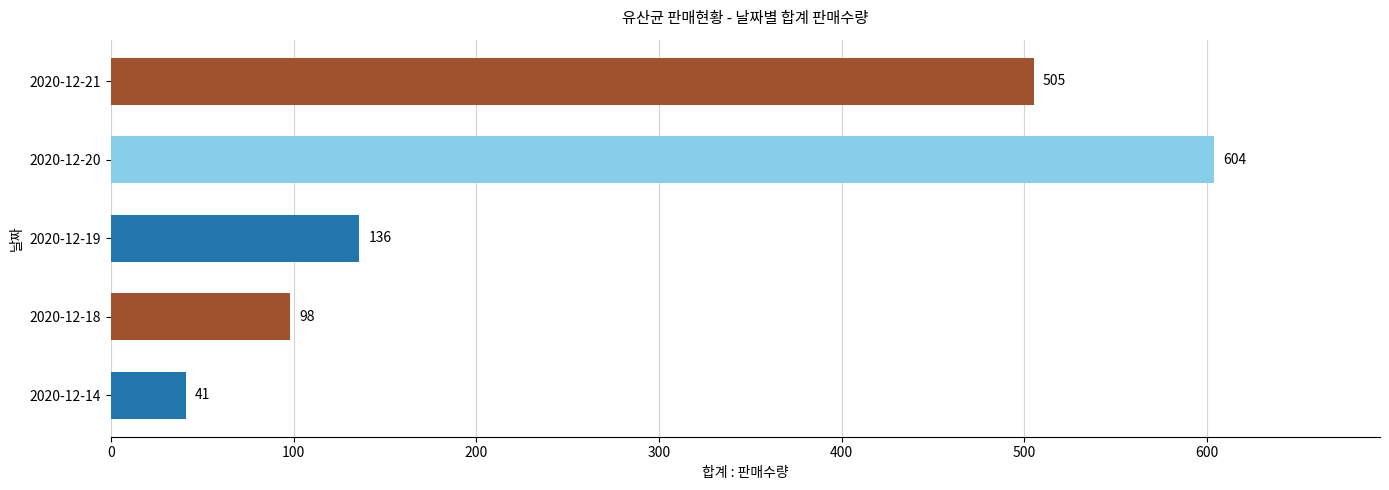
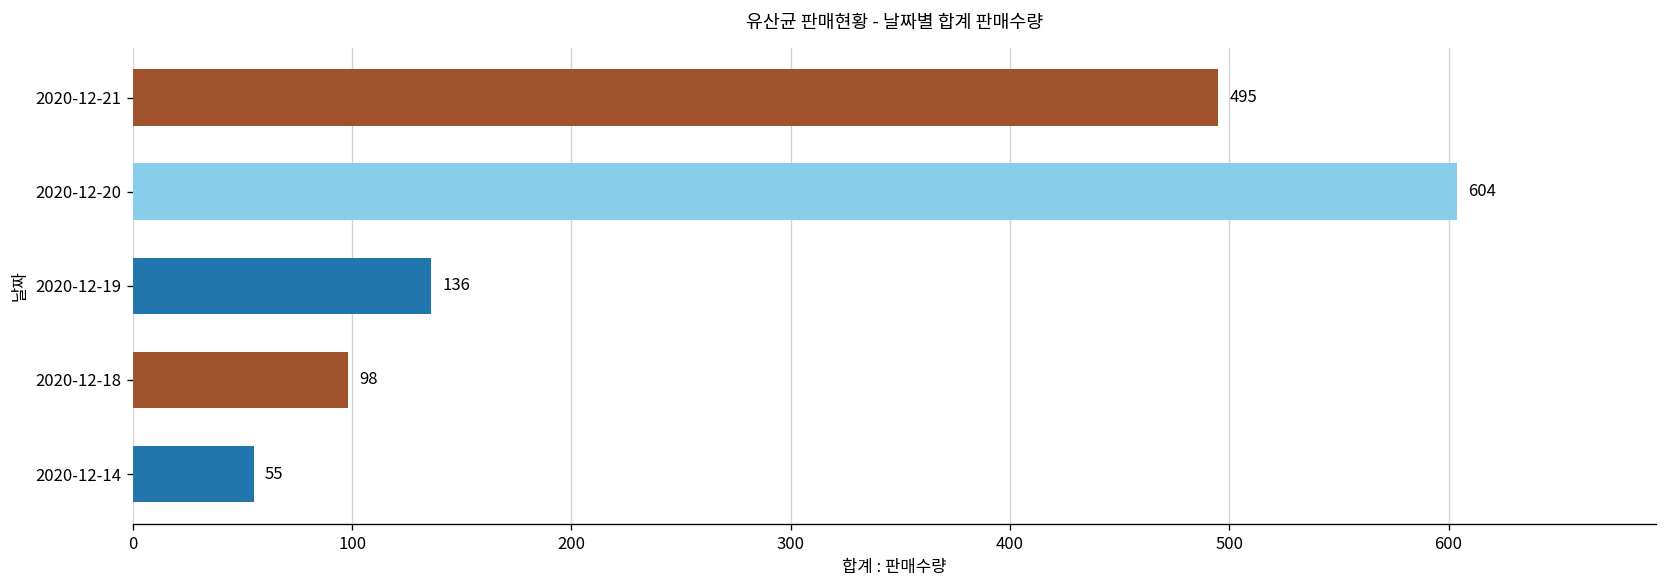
2020-12-21: 505 -> 495
2020-12-14: 41 -> 55
